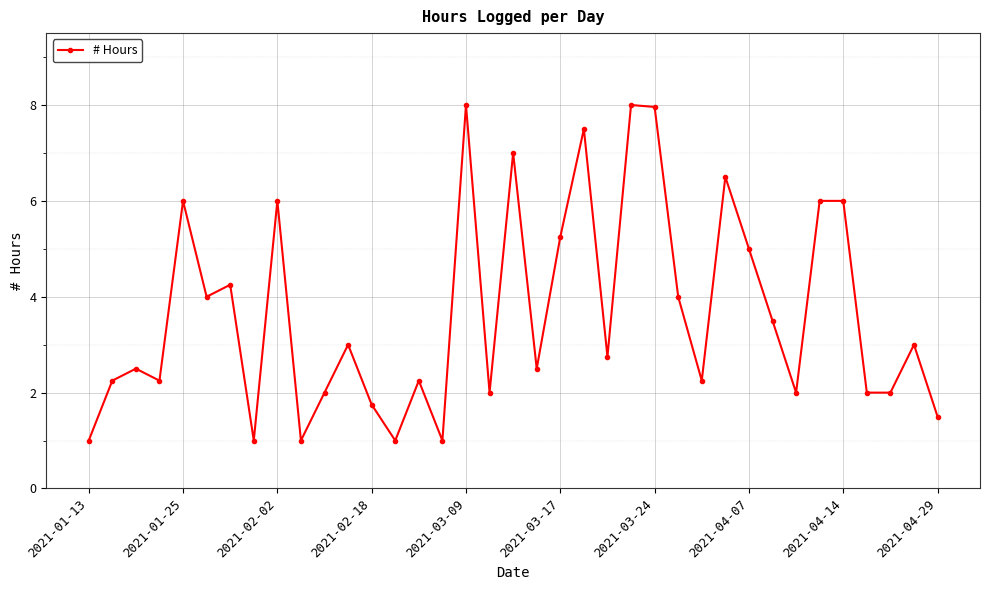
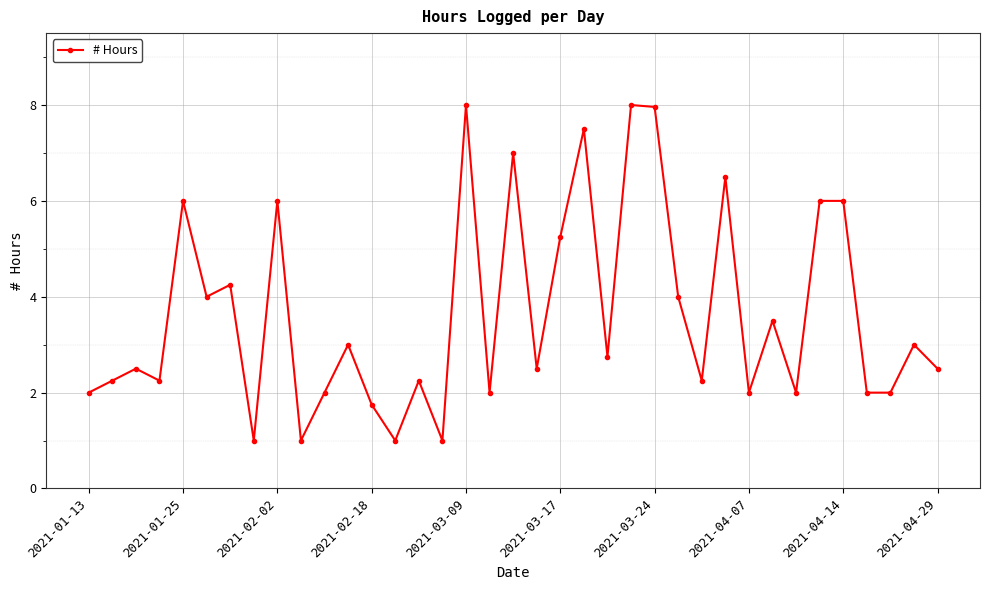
2021-01-13: 1 -> 2
2021-04-07: 5 -> 2
2021-04-29: 1.5 -> 2.5
